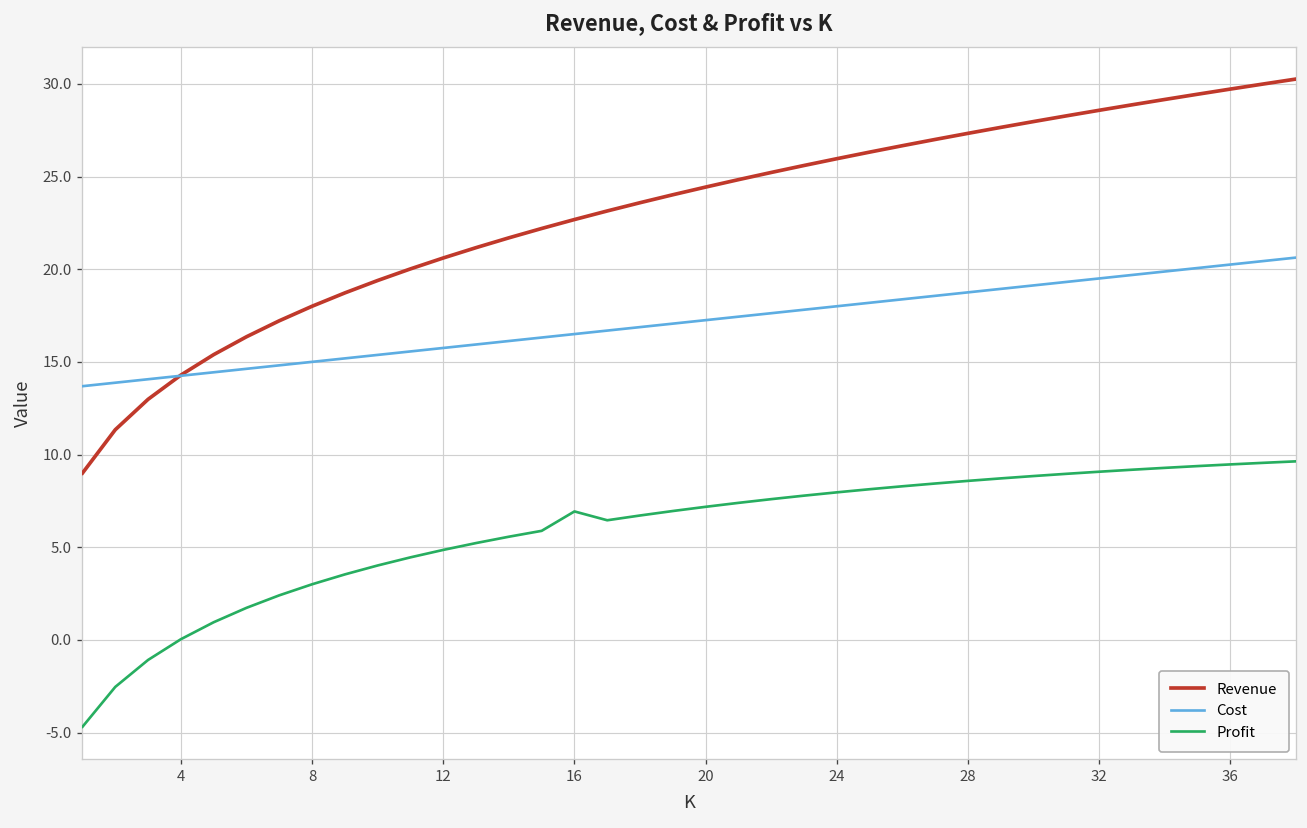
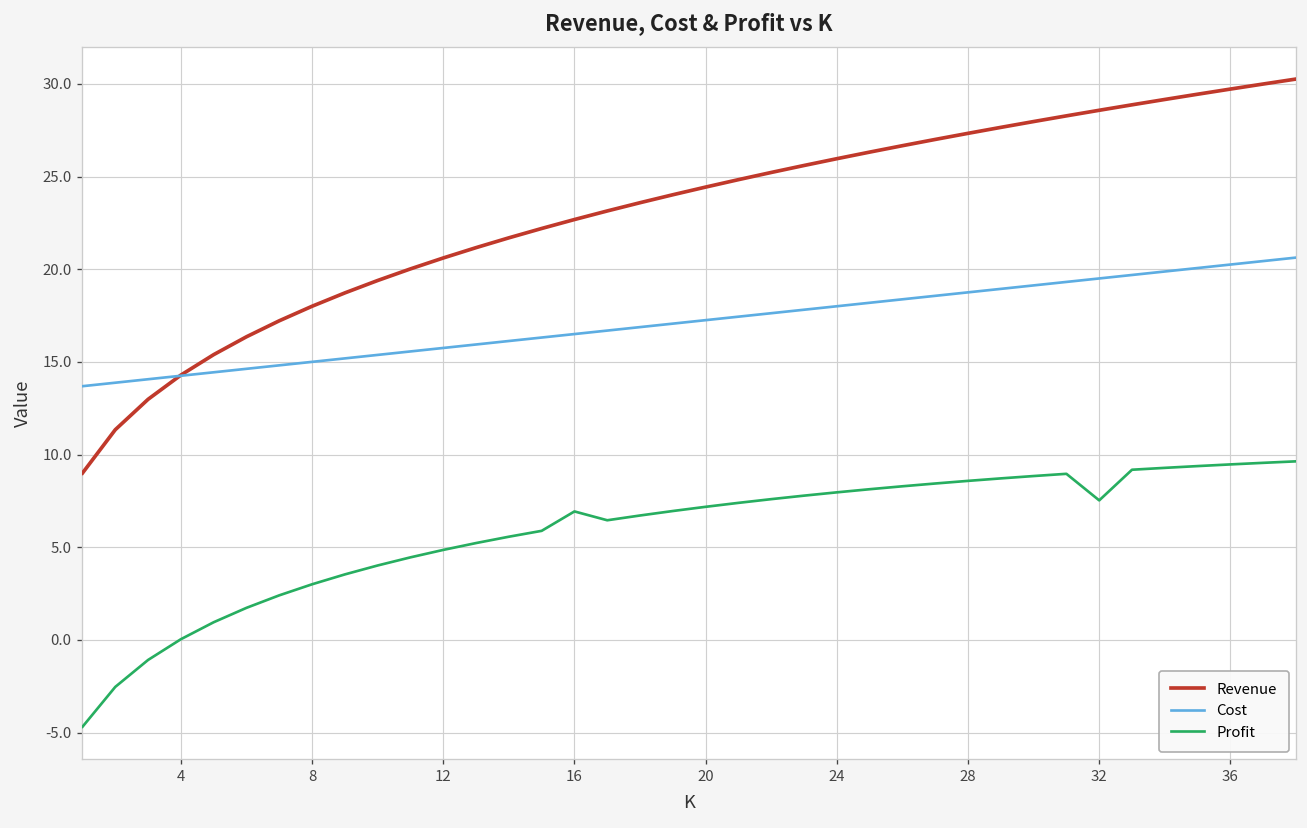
Profit, 32: 9.1 -> 7.5
